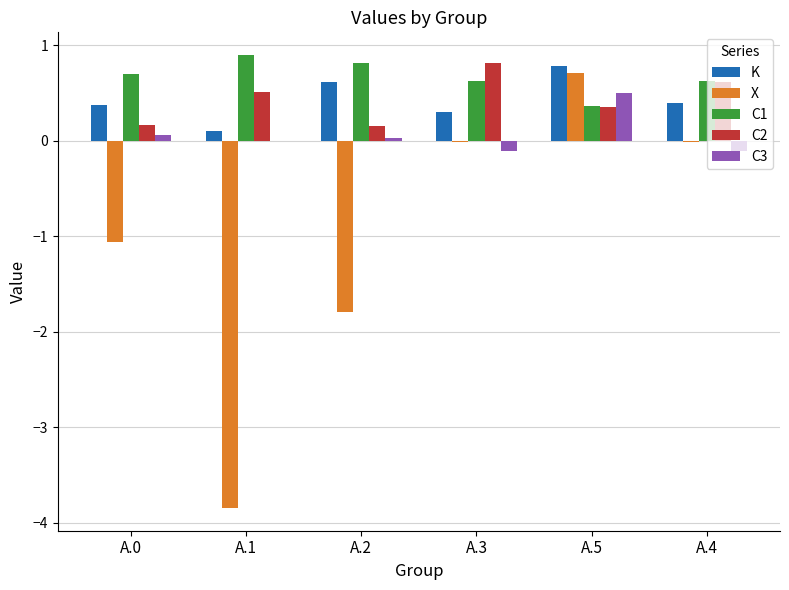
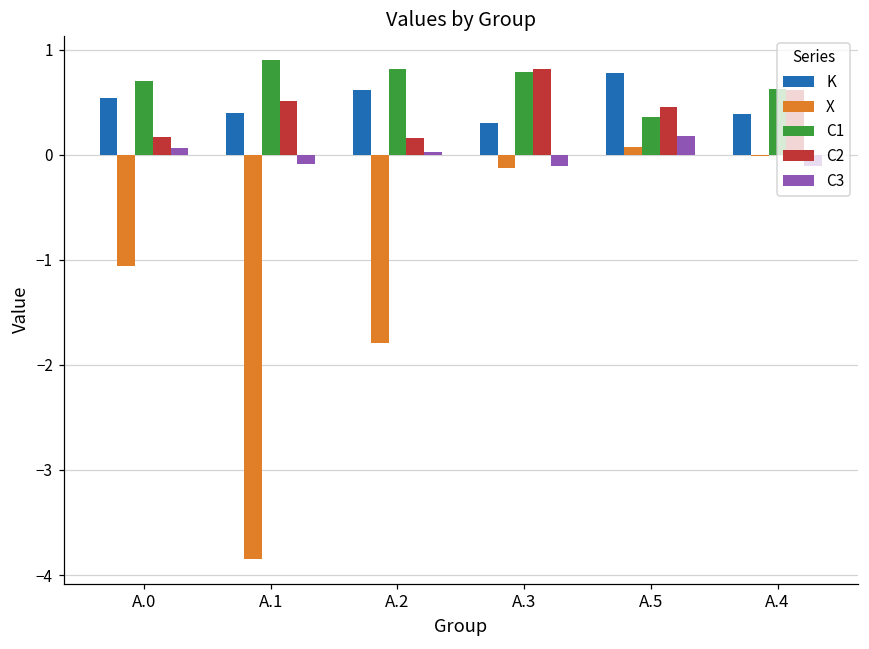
K, A.0: 0.4 -> 0.5
K, A.1: 0.1 -> 0.4
C3, A.1: 0.0 -> -0.1
X, A.3: 0.0 -> -0.1
C1, A.3: 0.6 -> 0.8
X, A.5: 0.7 -> 0.1
C2, A.5: 0.4 -> 0.5
C3, A.5: 0.5 -> 0.2
